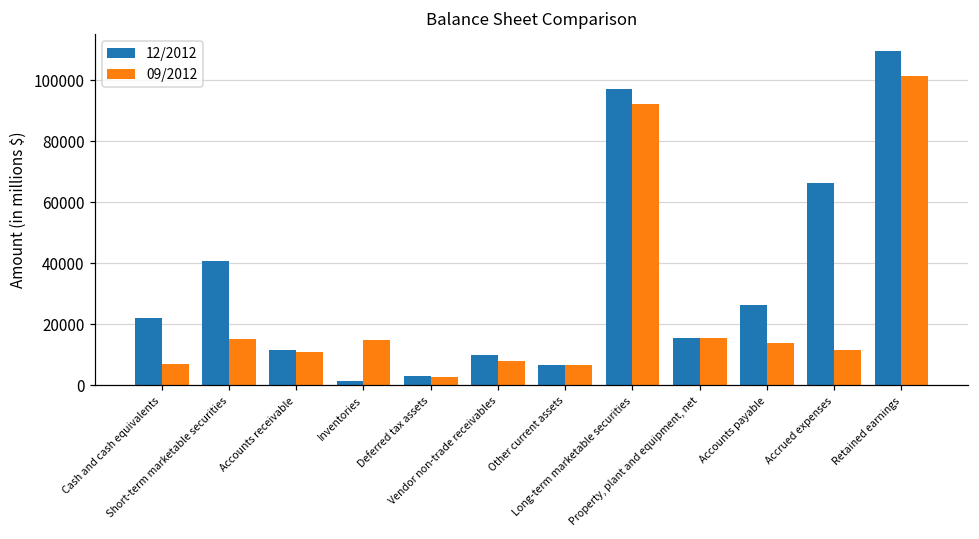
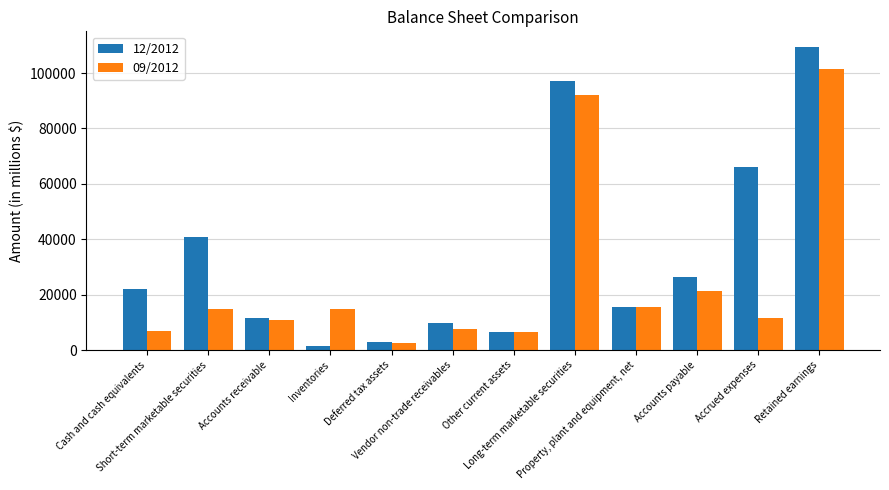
09/2012, Accounts payable: 14000 -> 21000
